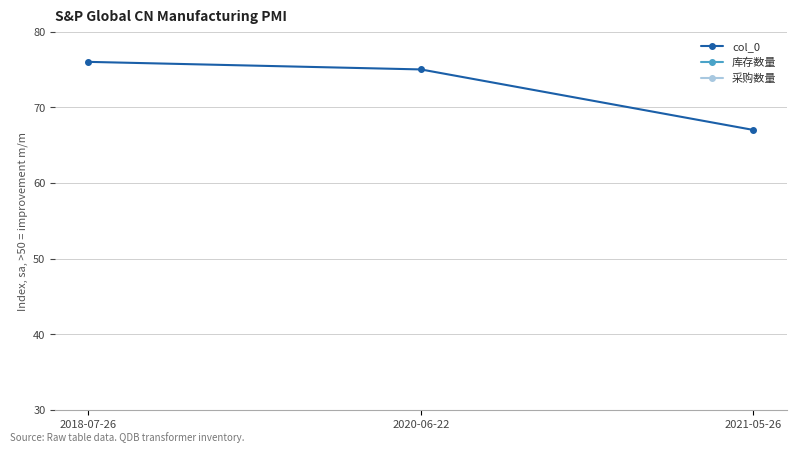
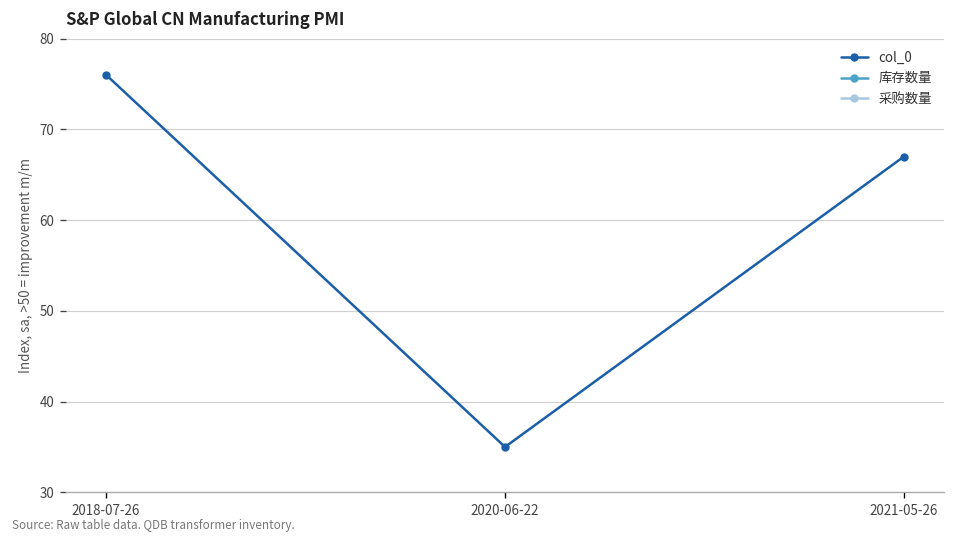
col_0, 2020-06-22: 75 -> 35
